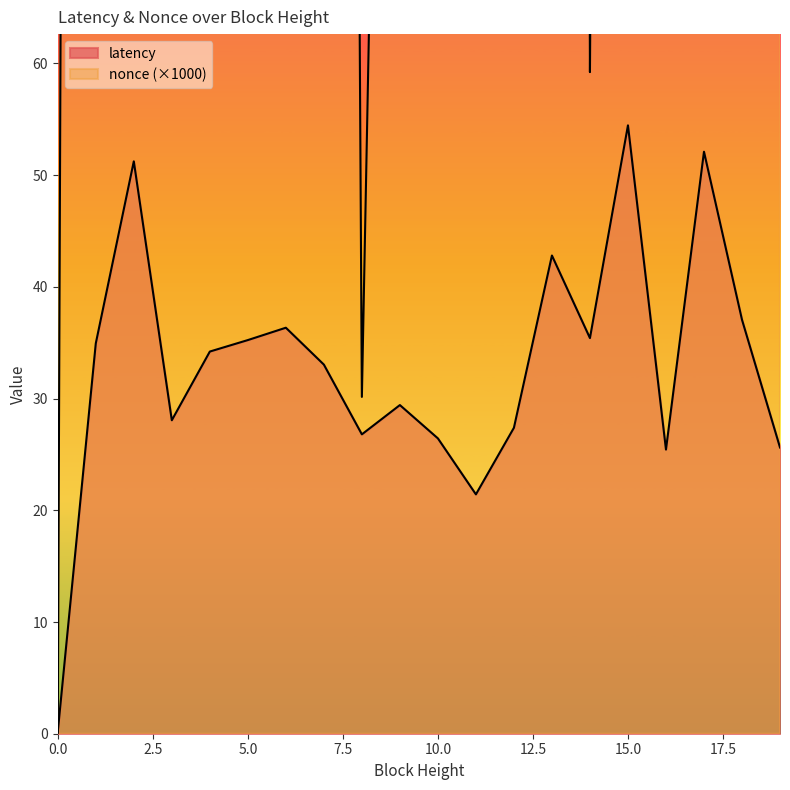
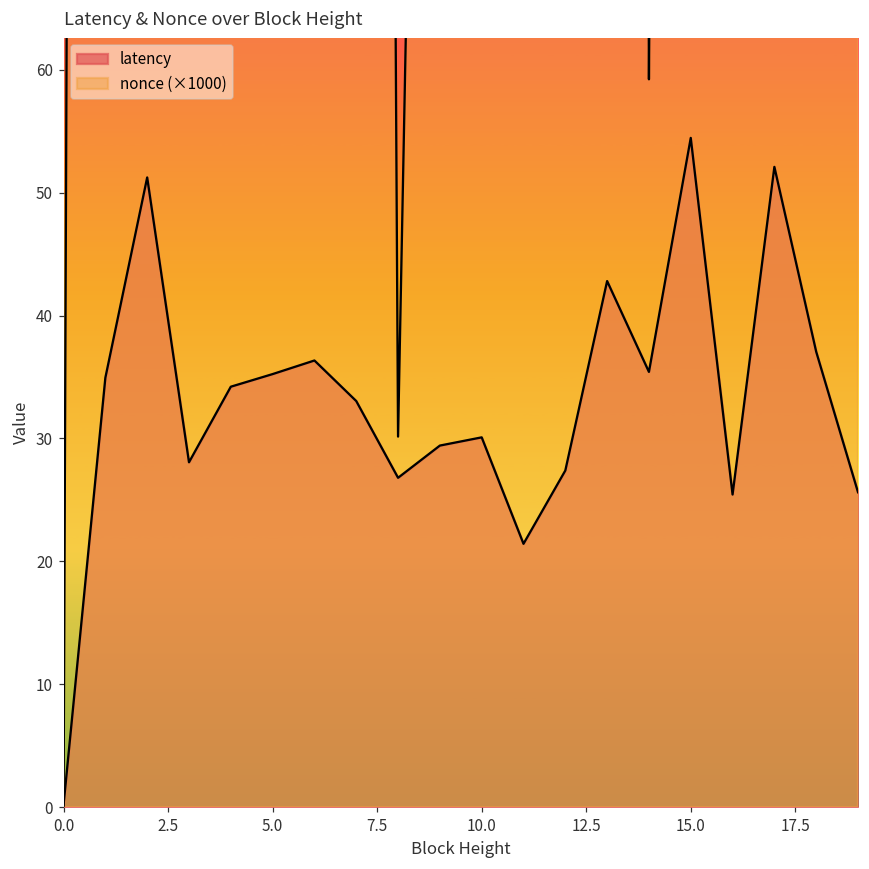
latency, 10.0: 26.4 -> 30.1
